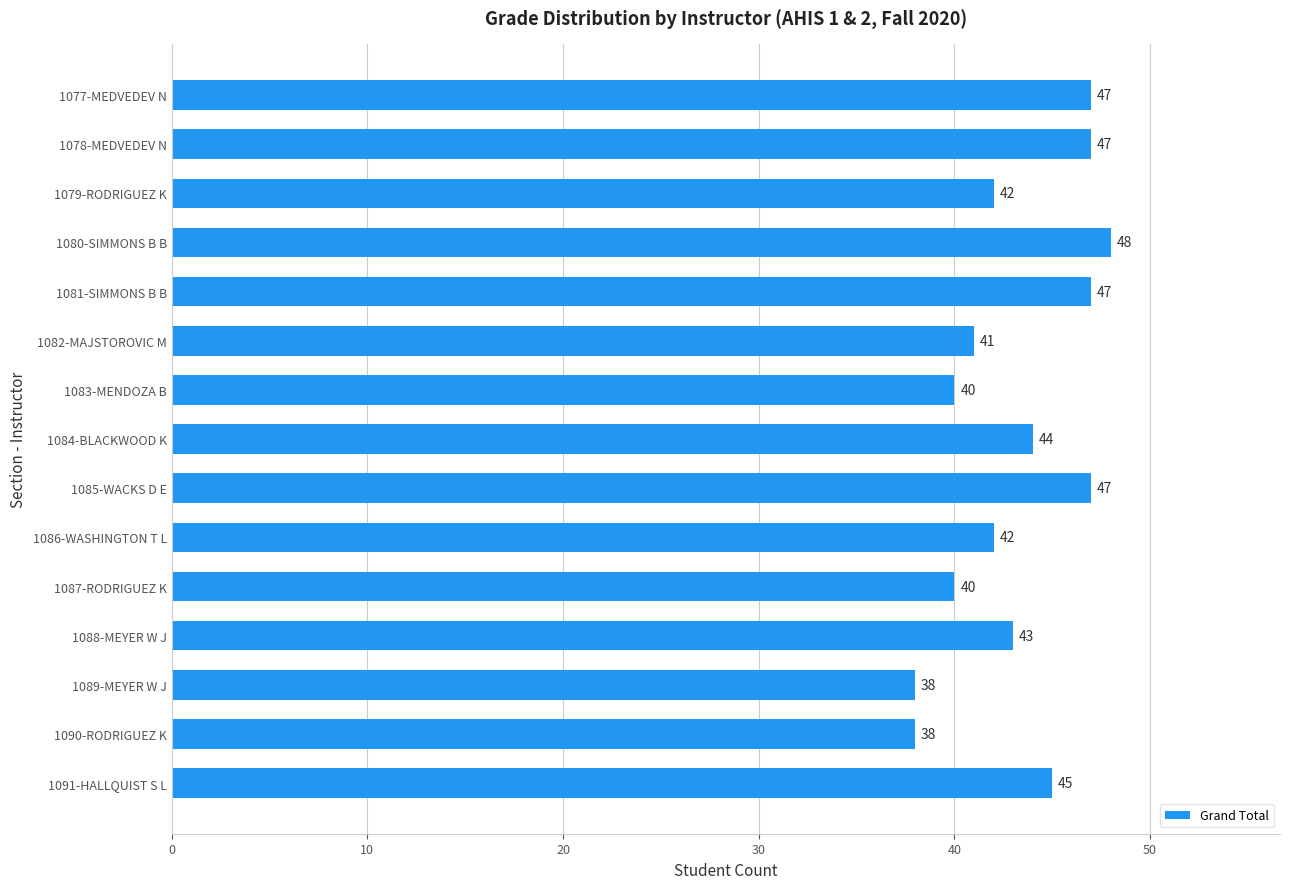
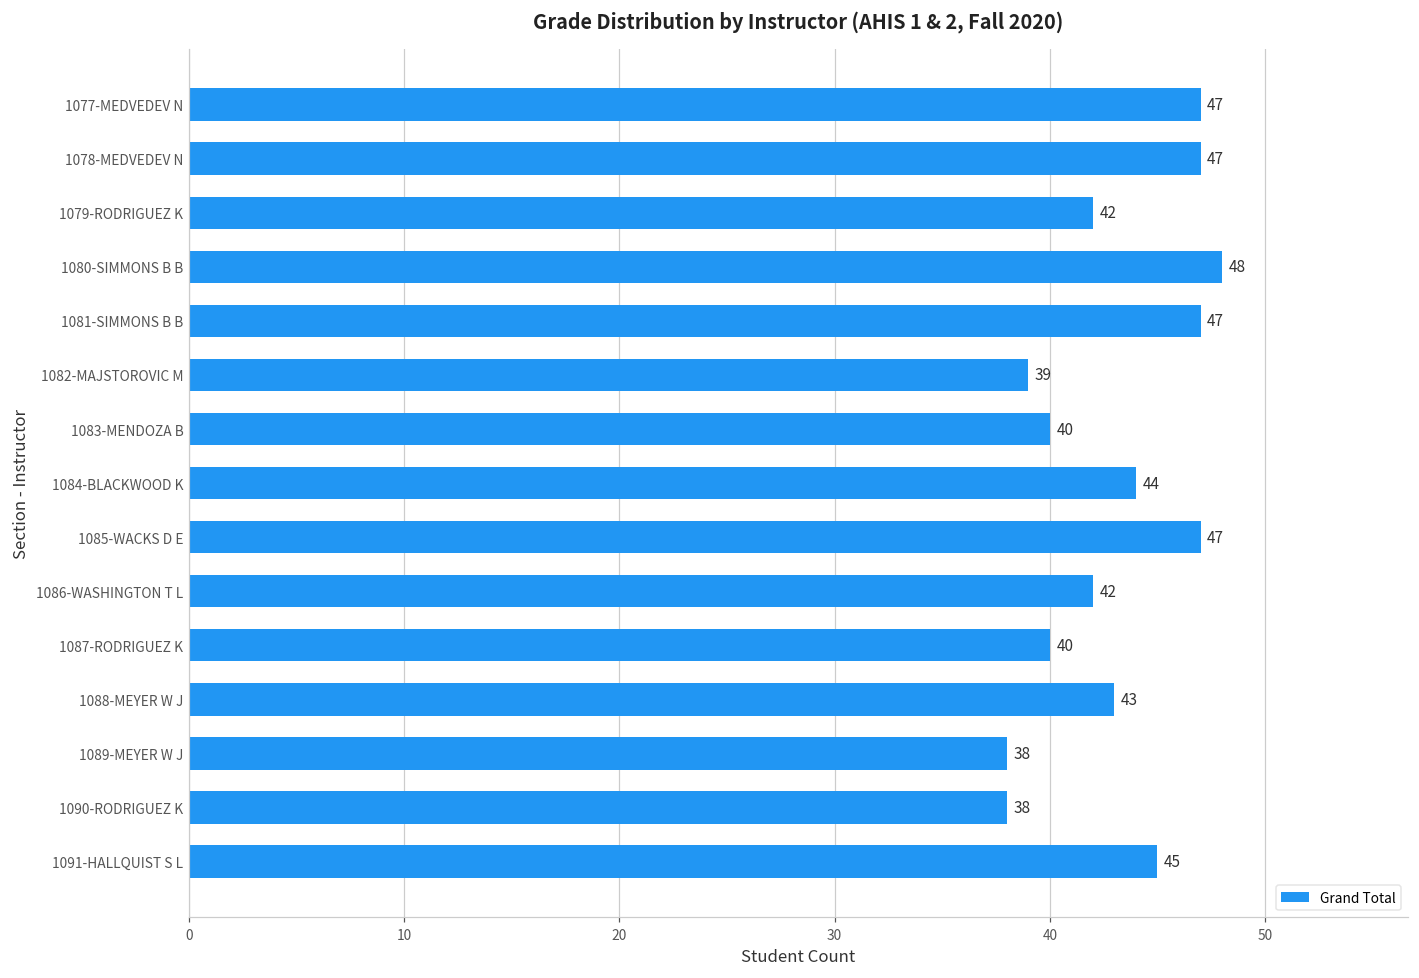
1082-MAJSTOROVIC M: 41 -> 39
